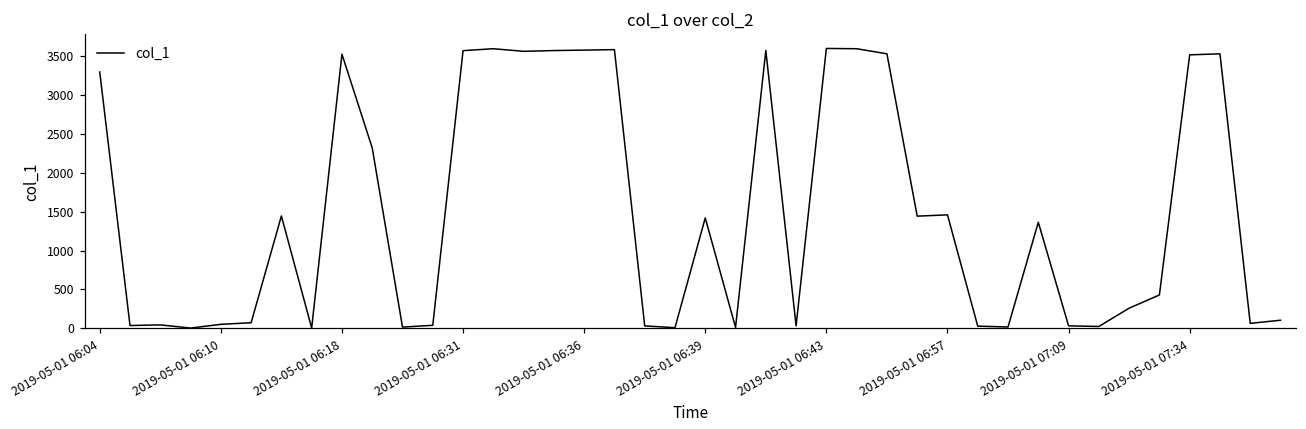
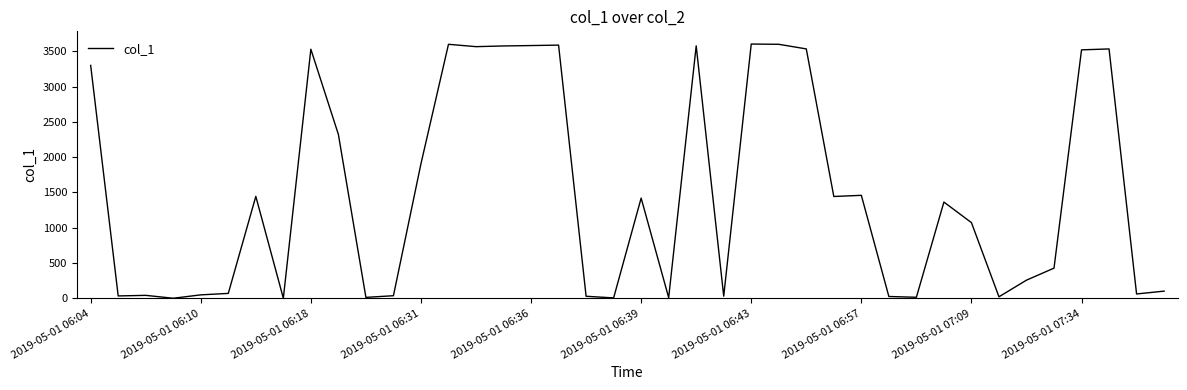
2019-05-01 06:31: 3600 -> 1900
2019-05-01 07:09: 0 -> 1100
